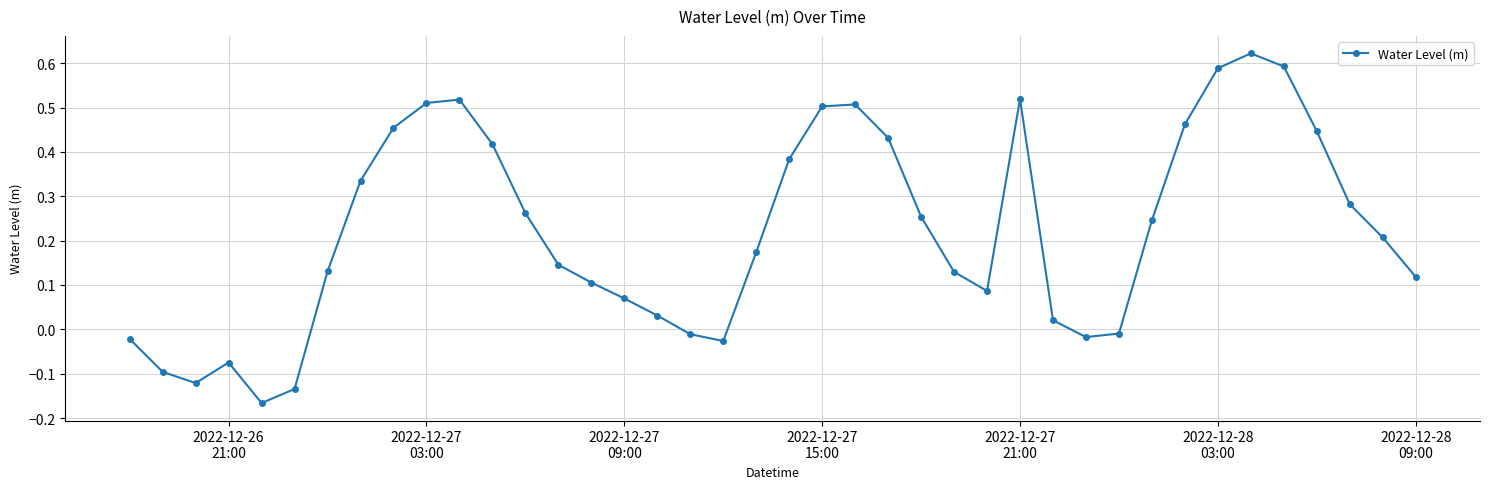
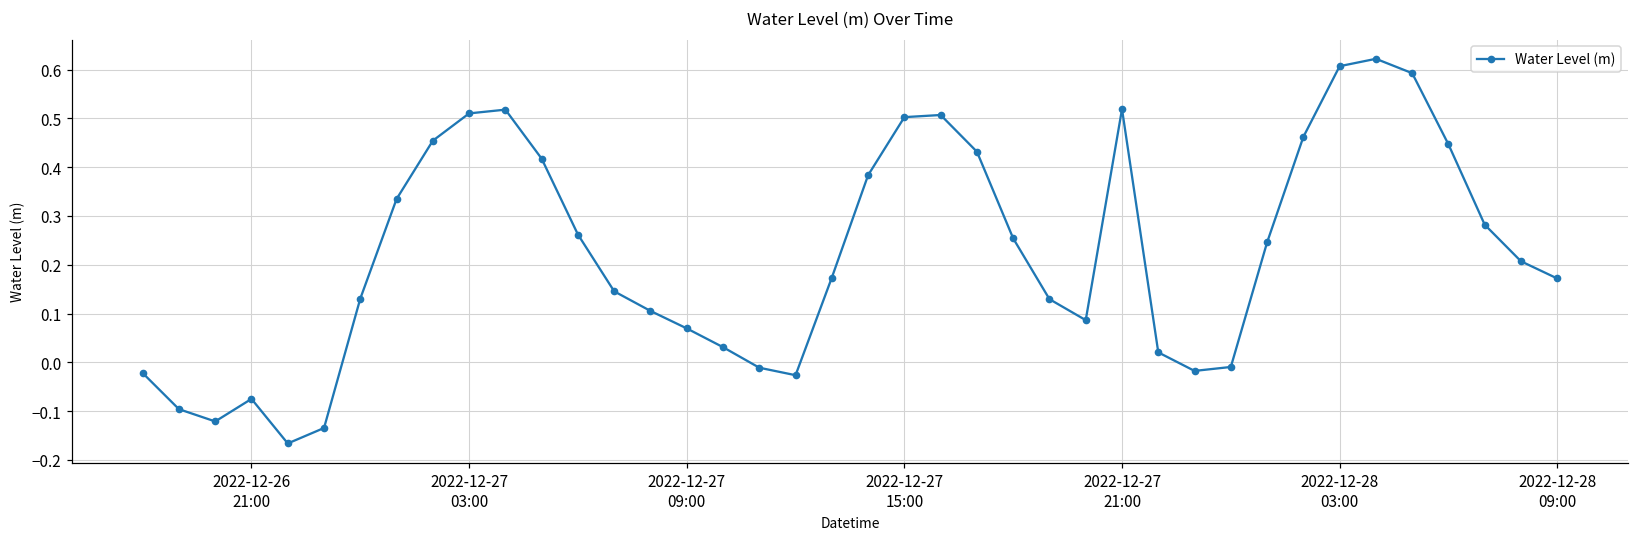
2022-12-28 03:00: 0.59 -> 0.61
2022-12-28 09:00: 0.12 -> 0.17
